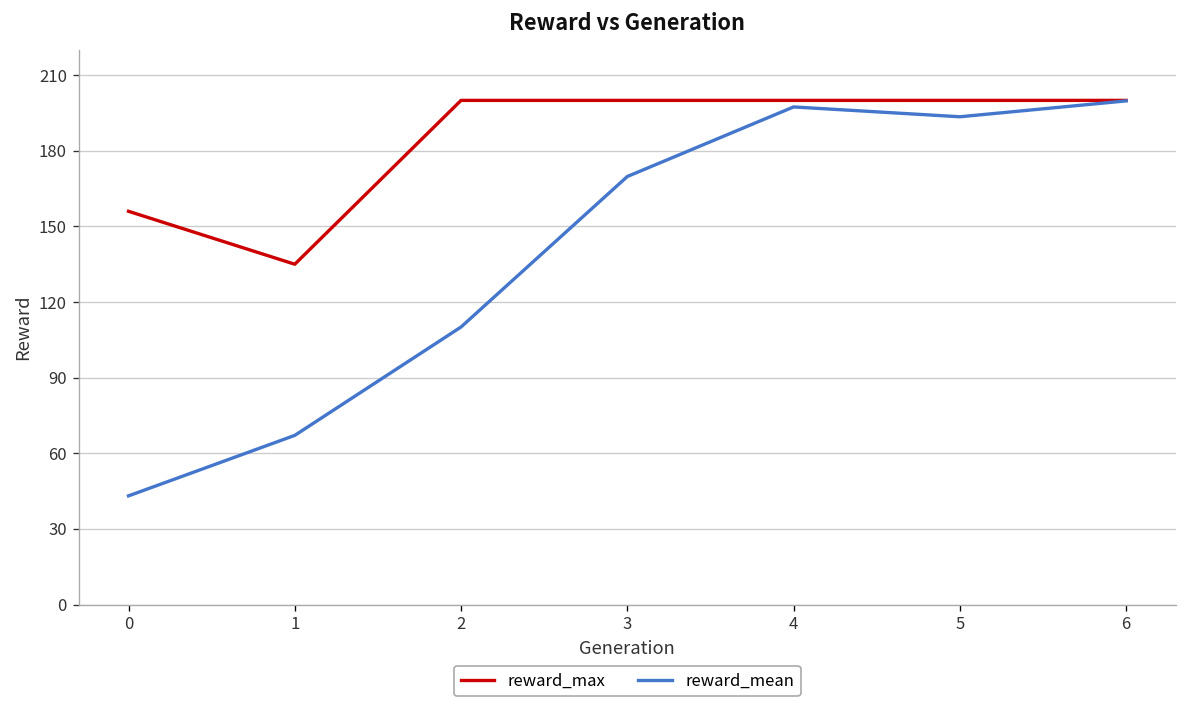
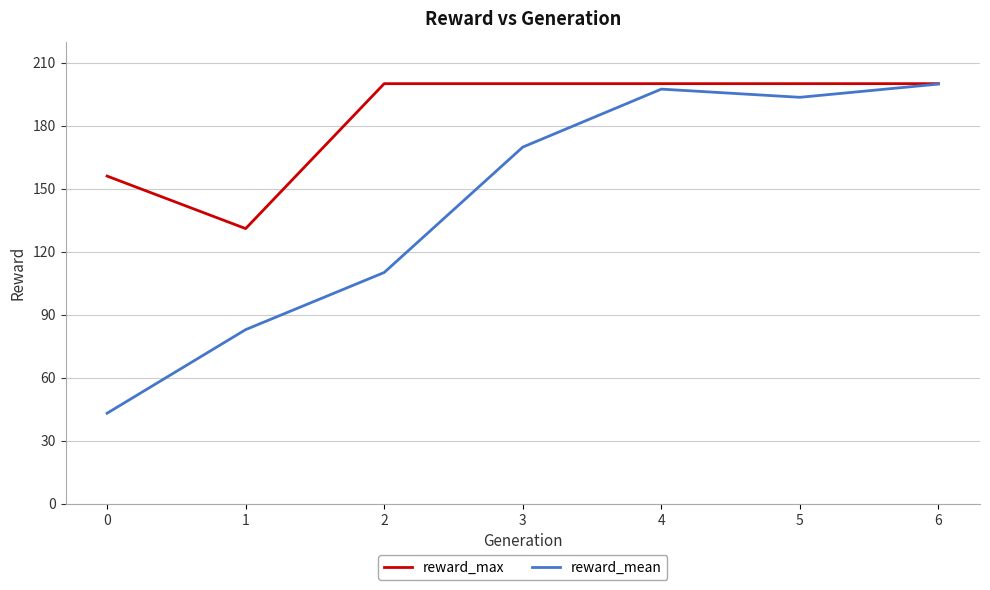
reward_max, 1: 135 -> 131
reward_mean, 1: 67 -> 83
